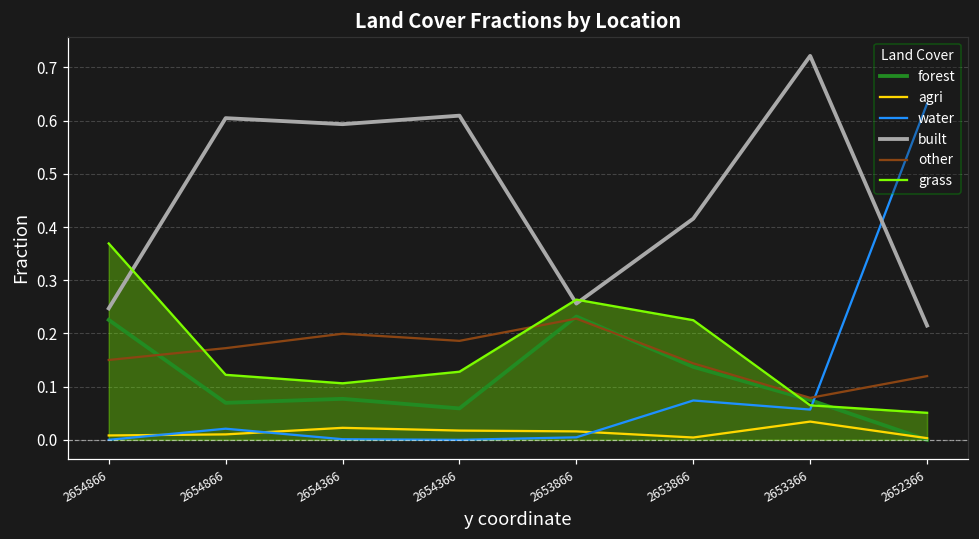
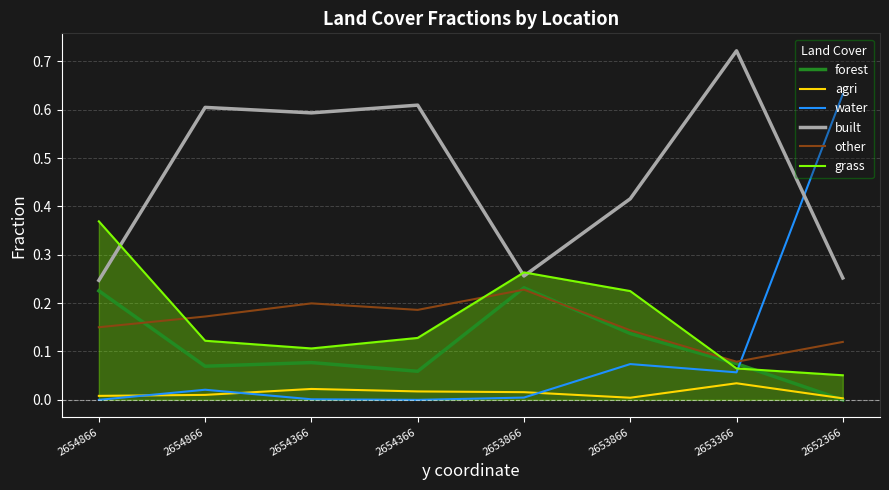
built, 2652366: 0.21 -> 0.25
